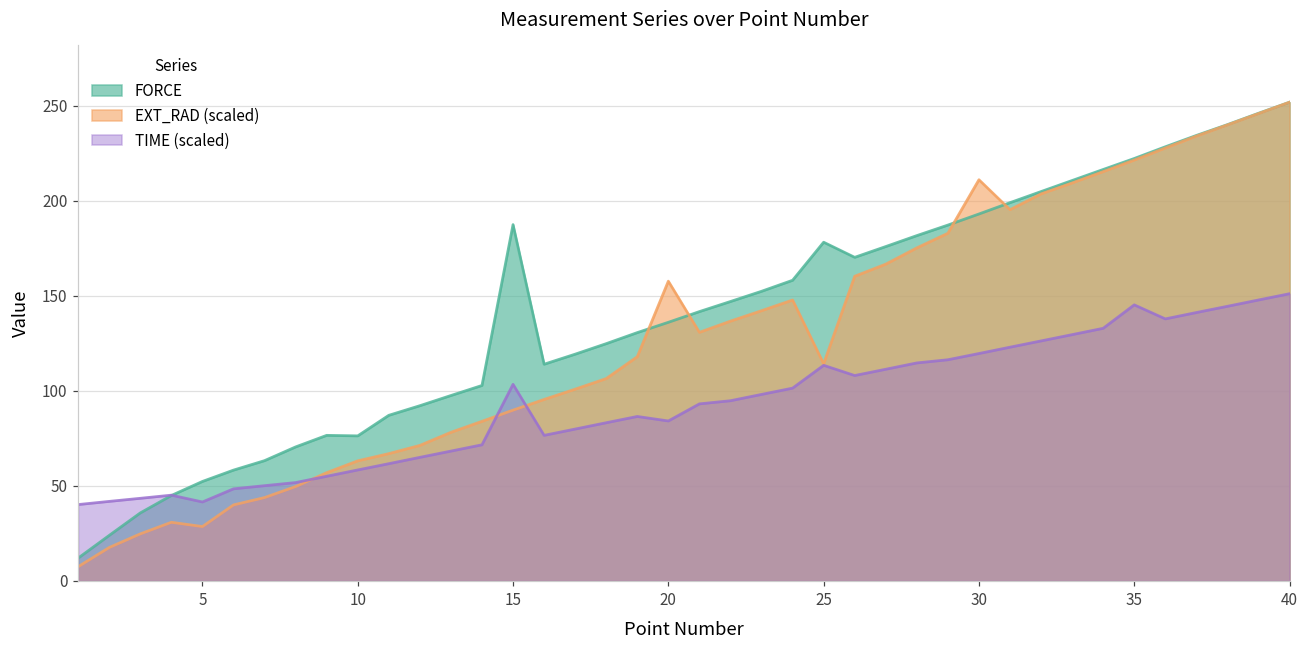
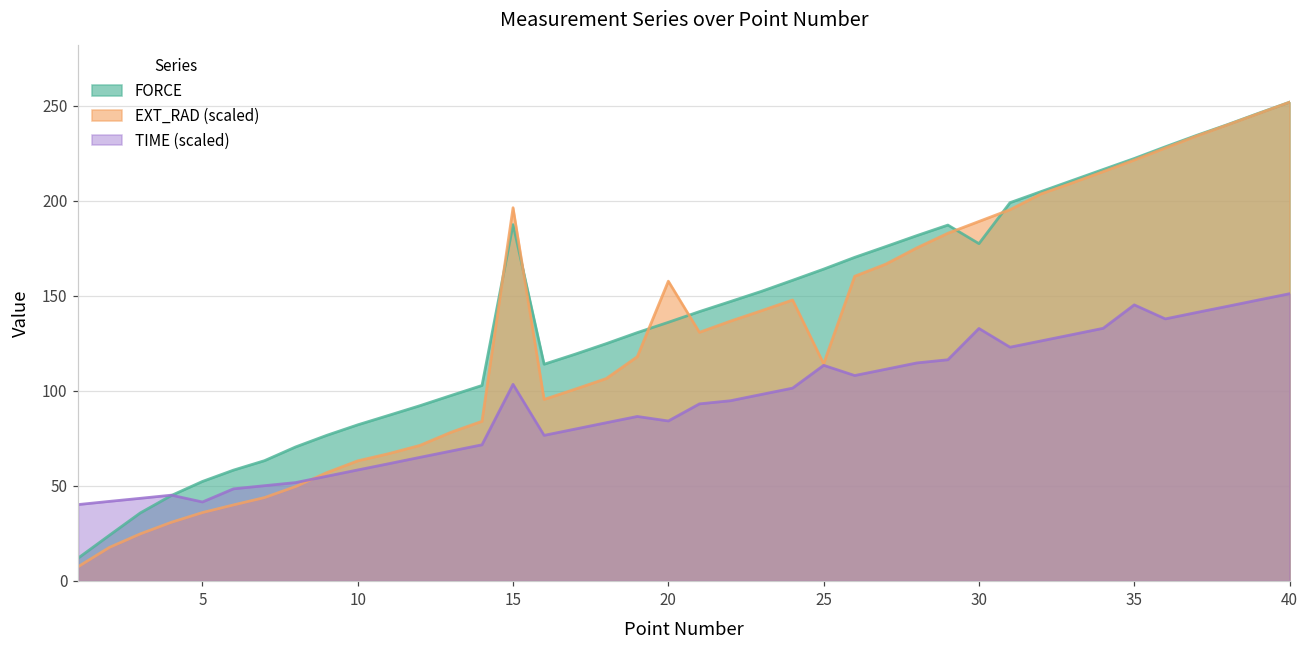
EXT_RAD (scaled), 5: 29 -> 36
FORCE, 10: 76 -> 82
EXT_RAD (scaled), 15: 90 -> 196
FORCE, 25: 178 -> 164
FORCE, 30: 193 -> 178
EXT_RAD (scaled), 30: 211 -> 189
TIME (scaled), 30: 120 -> 133
